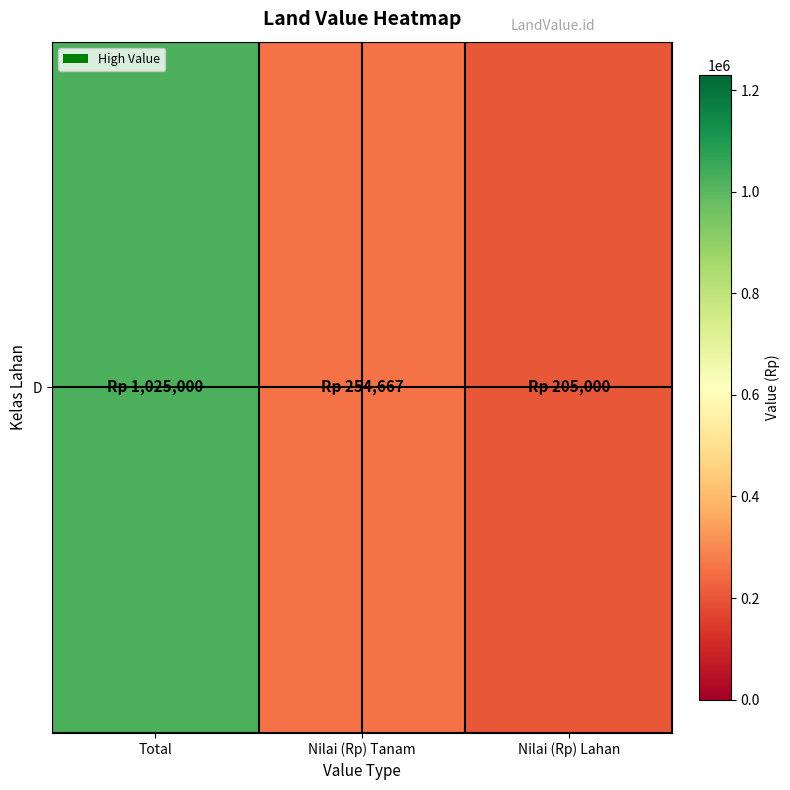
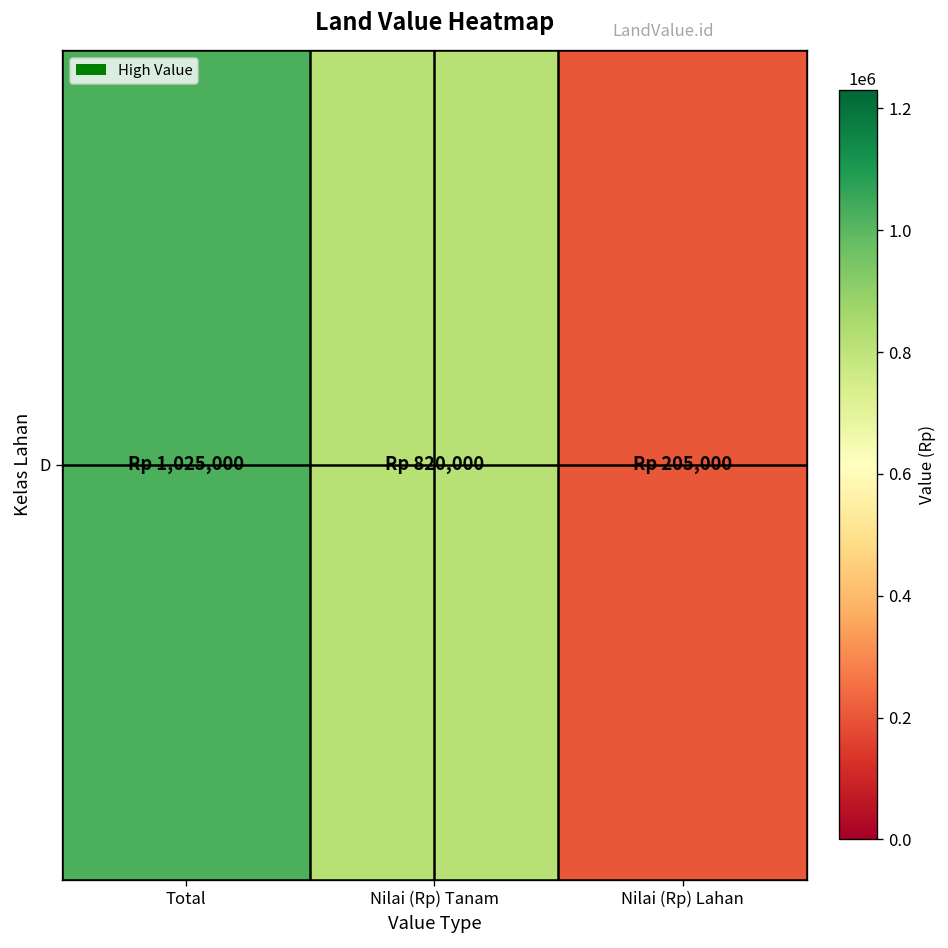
D, Nilai (Rp) Tanam: 254,667 -> 820,000
